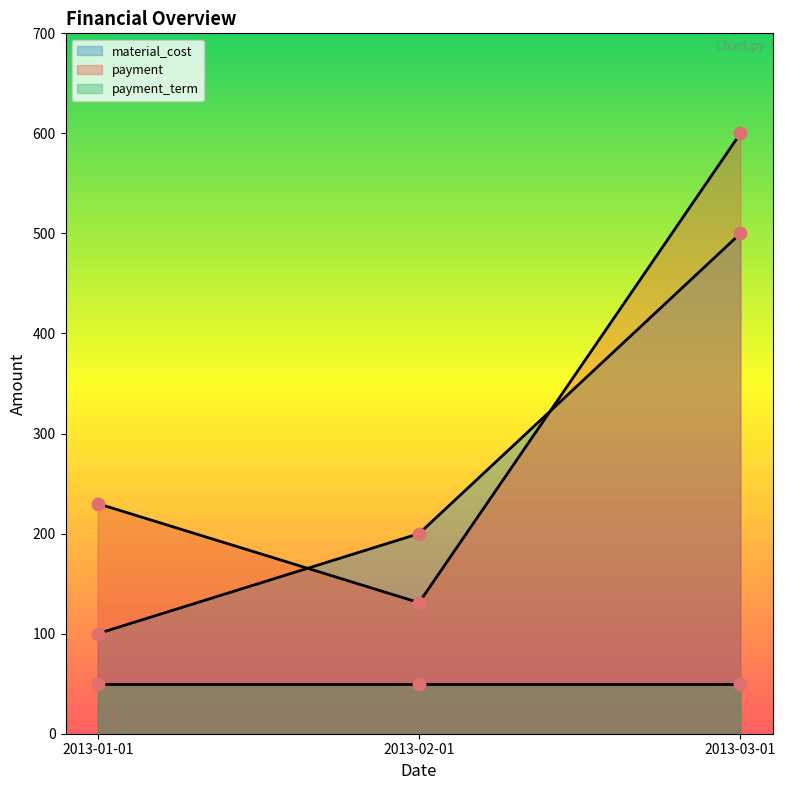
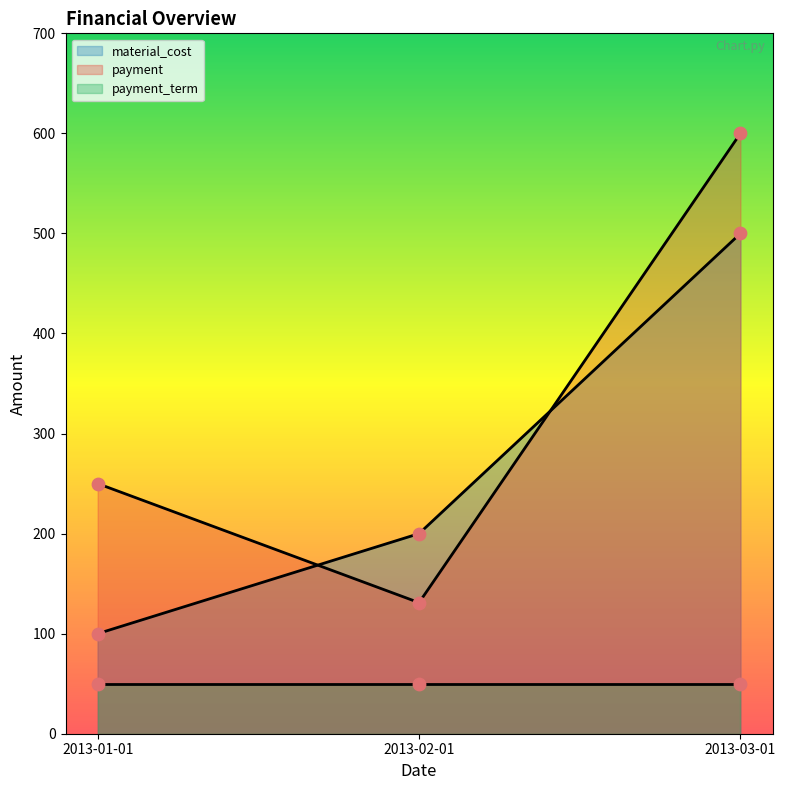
payment, 2013-01-01: 230 -> 250
